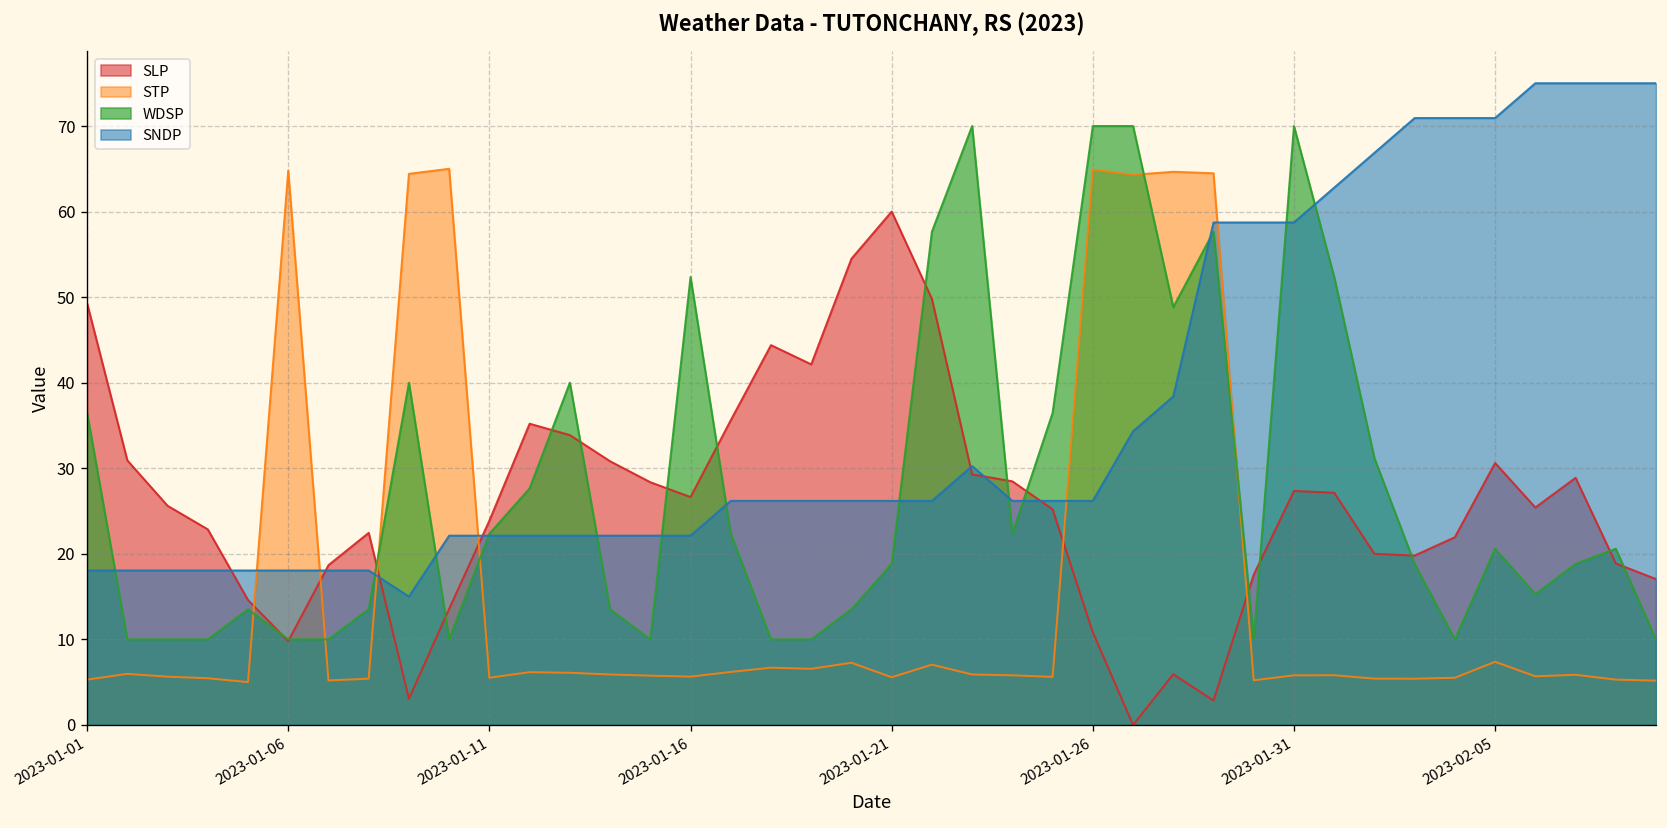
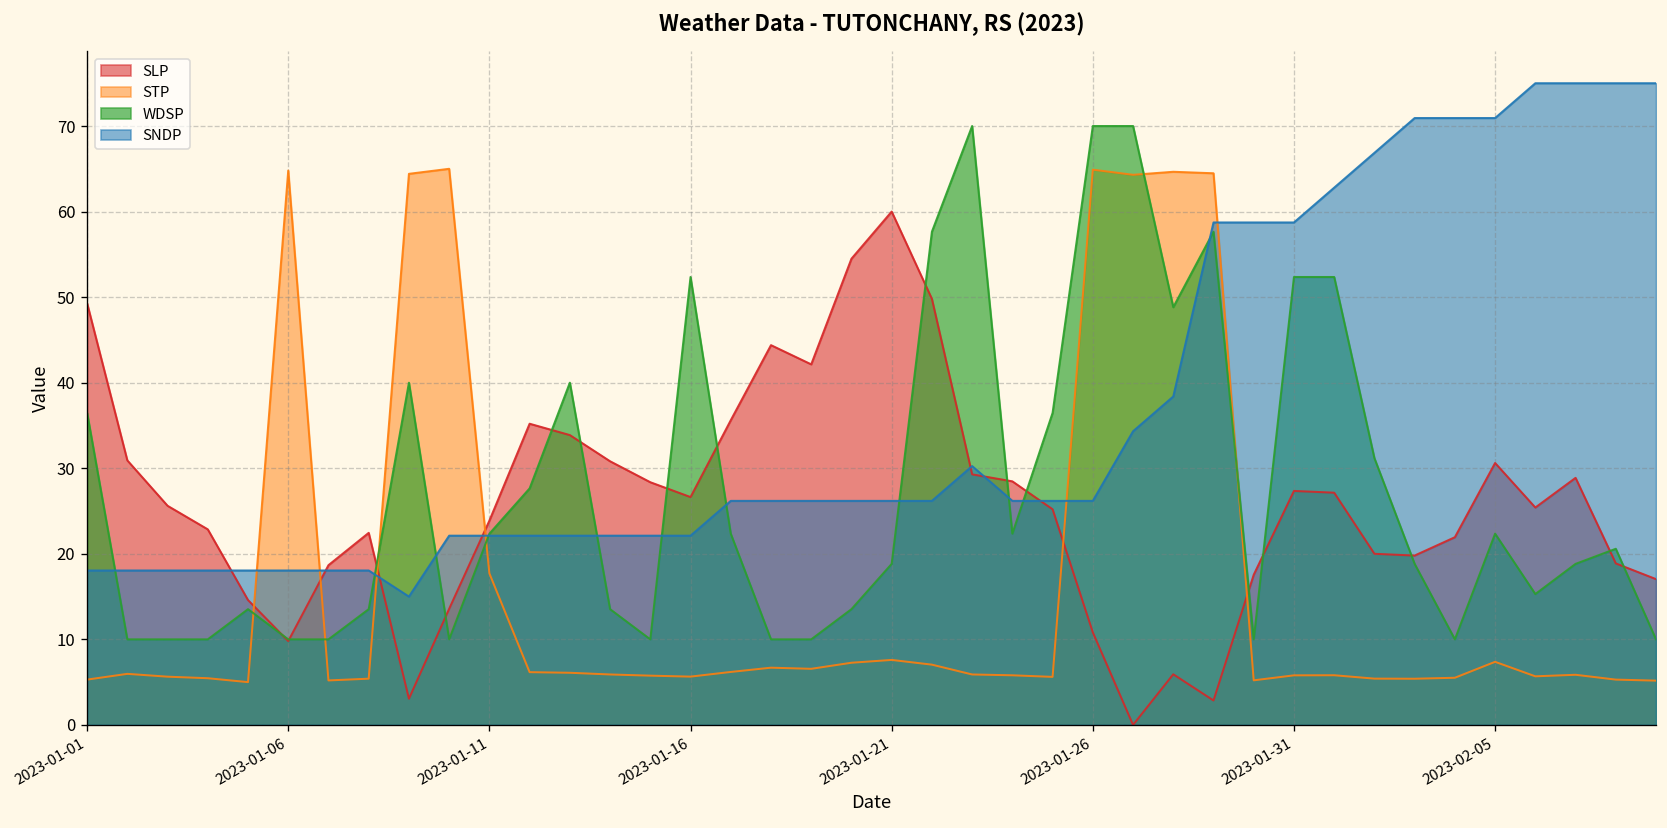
STP, 2023-01-11: 6 -> 18
STP, 2023-01-21: 6 -> 8
WDSP, 2023-01-31: 70 -> 52
WDSP, 2023-02-05: 21 -> 22
